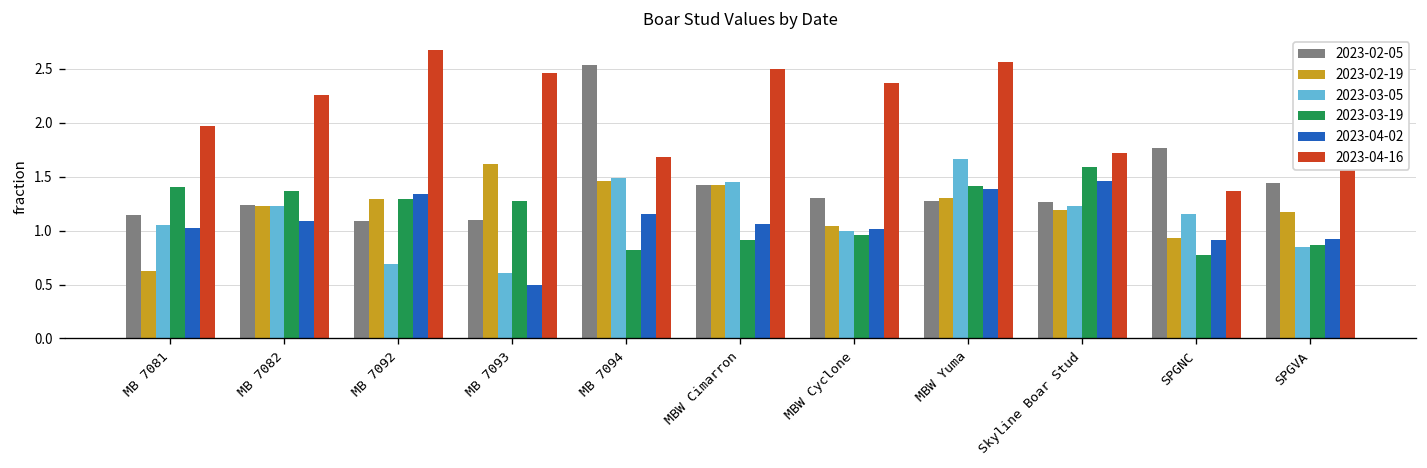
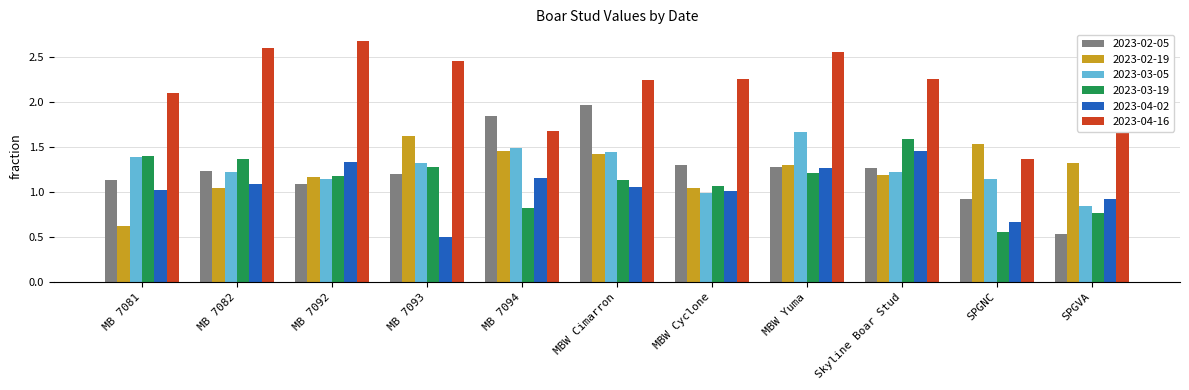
2023-03-05, MB 7081: 1.1 -> 1.4
2023-04-16, MB 7081: 2.0 -> 2.1
2023-02-19, MB 7082: 1.2 -> 1.0
2023-04-16, MB 7082: 2.3 -> 2.6
2023-02-19, MB 7092: 1.3 -> 1.2
2023-03-05, MB 7092: 0.7 -> 1.2
2023-03-19, MB 7092: 1.3 -> 1.2
2023-02-05, MB 7093: 1.1 -> 1.2
2023-03-05, MB 7093: 0.6 -> 1.3
2023-02-05, MB 7094: 2.5 -> 1.8
2023-02-05, MBW Cimarron: 1.4 -> 2.0
2023-03-19, MBW Cimarron: 0.9 -> 1.1
2023-04-16, MBW Cimarron: 2.5 -> 2.3
2023-03-19, MBW Cyclone: 1.0 -> 1.1
2023-04-16, MBW Cyclone: 2.4 -> 2.3
2023-03-19, MBW Yuma: 1.4 -> 1.2
2023-04-02, MBW Yuma: 1.4 -> 1.3
2023-04-16, Skyline Boar Stud: 1.7 -> 2.3
2023-02-05, SPGNC: 1.8 -> 0.9
2023-02-19, SPGNC: 0.9 -> 1.5
2023-03-19, SPGNC: 0.8 -> 0.6
2023-04-02, SPGNC: 0.9 -> 0.7
2023-02-05, SPGVA: 1.4 -> 0.5
2023-02-19, SPGVA: 1.2 -> 1.3
2023-03-19, SPGVA: 0.9 -> 0.8
